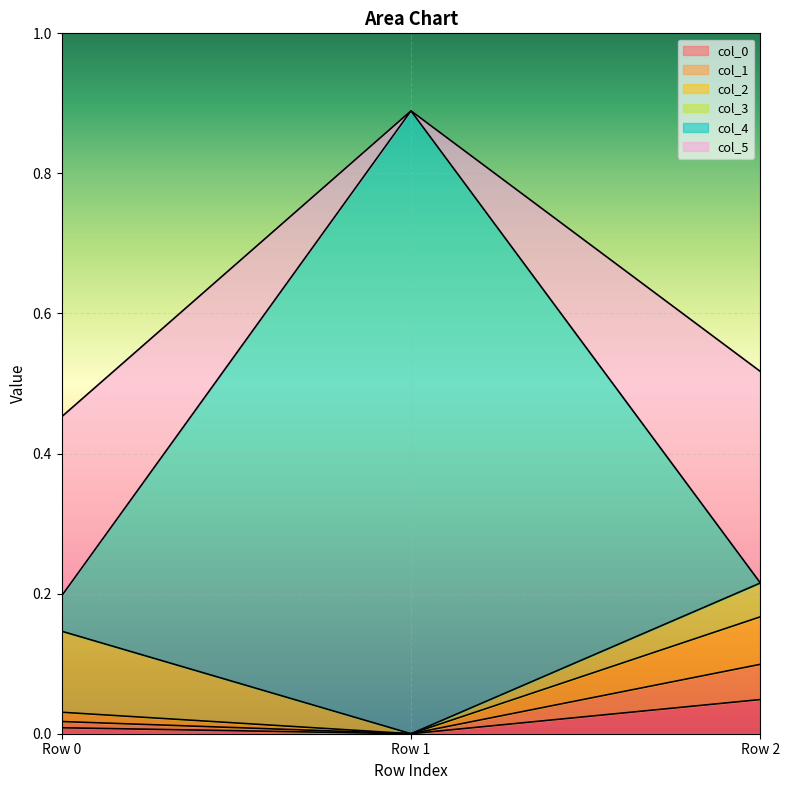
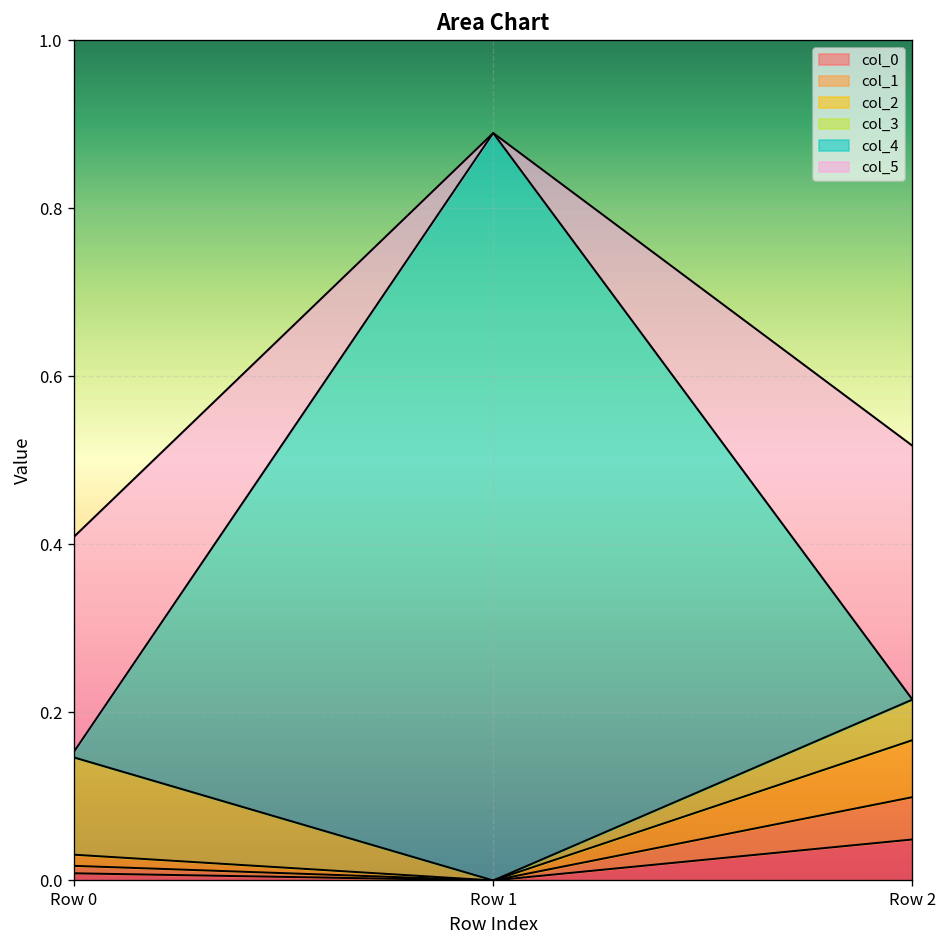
col_4, Row 0: 0.05 -> 0.01
